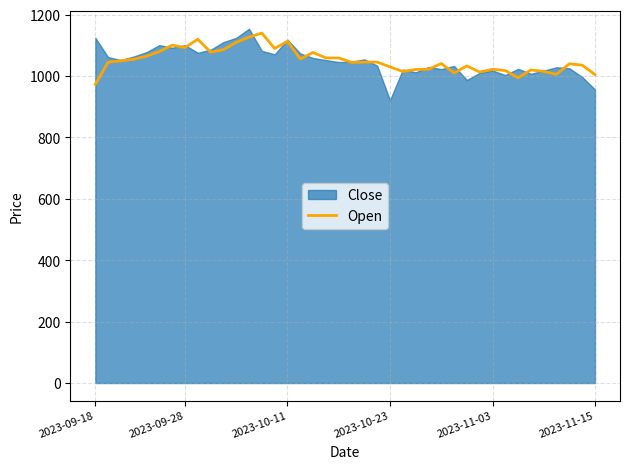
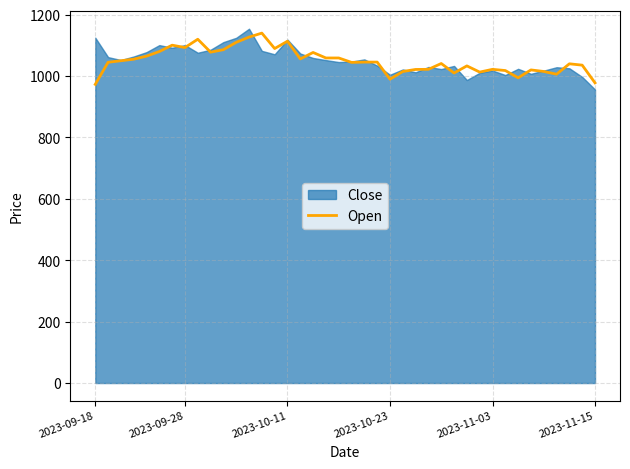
Open, 2023-10-23: 1030 -> 990
Close, 2023-10-23: 920 -> 1000
Open, 2023-11-15: 1000 -> 980
